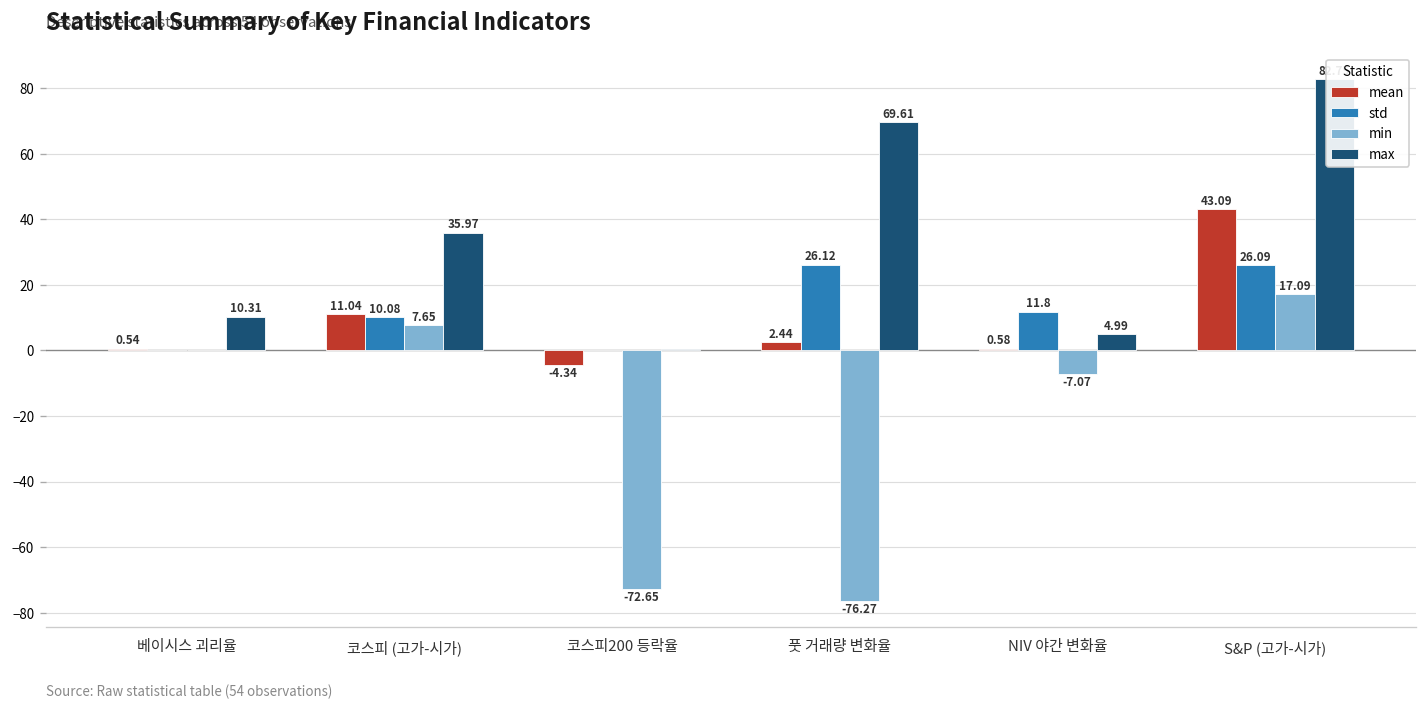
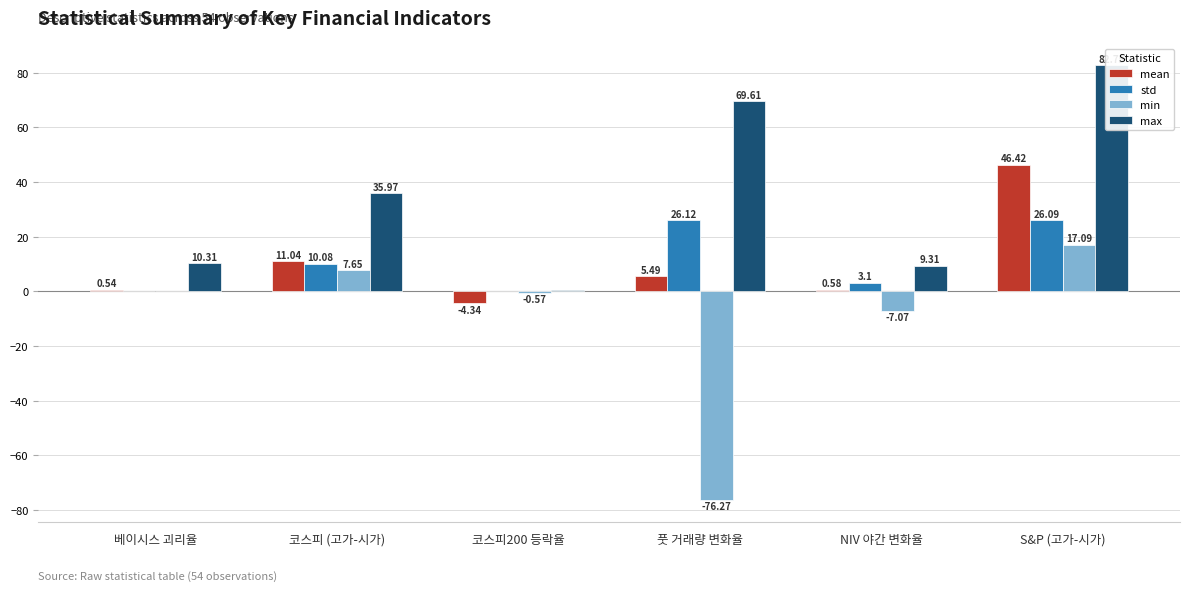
min, 코스피200 등락율: -72.65 -> -0.57
mean, 풋 거래량 변화율: 2.44 -> 5.49
std, NIV 야간 변화율: 11.8 -> 3.1
max, NIV 야간 변화율: 4.99 -> 9.31
mean, S&P (고가-시가): 43.09 -> 46.42
